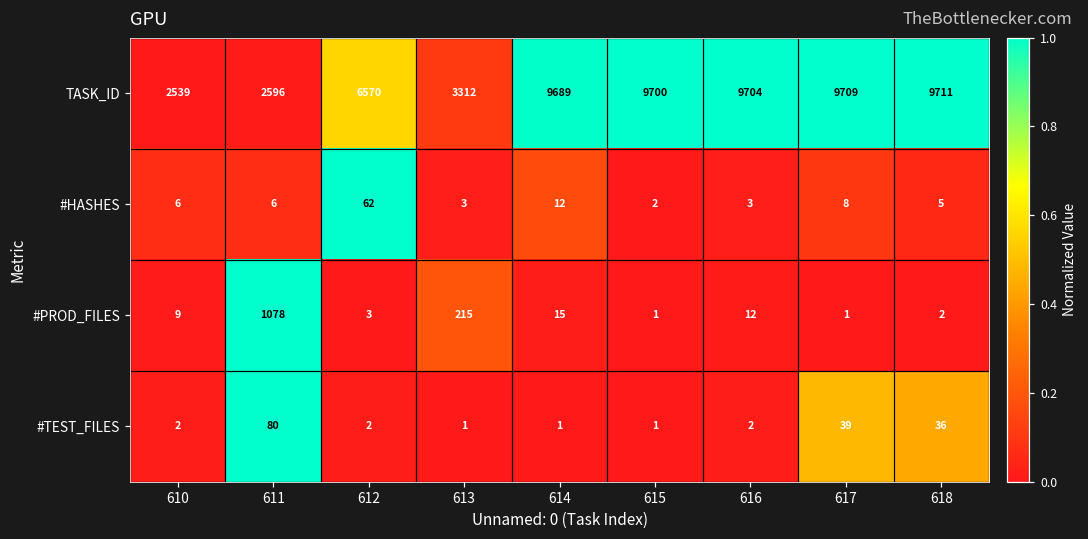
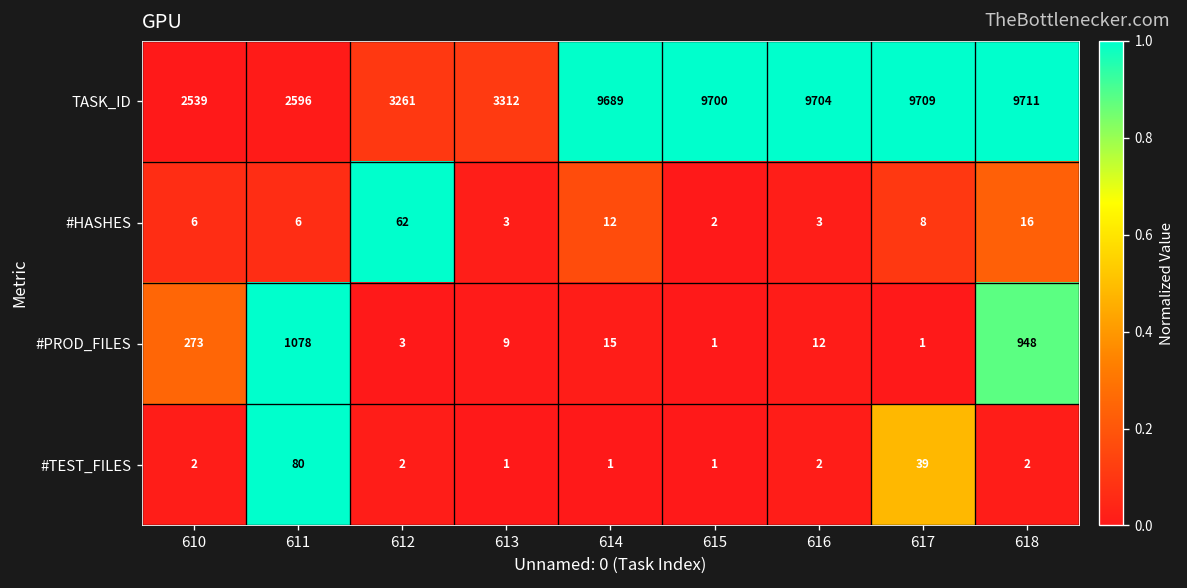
TASK_ID, 612: 6570 -> 3261
#HASHES, 618: 5 -> 16
#PROD_FILES, 610: 9 -> 273
#PROD_FILES, 613: 215 -> 9
#PROD_FILES, 618: 2 -> 948
#TEST_FILES, 618: 36 -> 2
